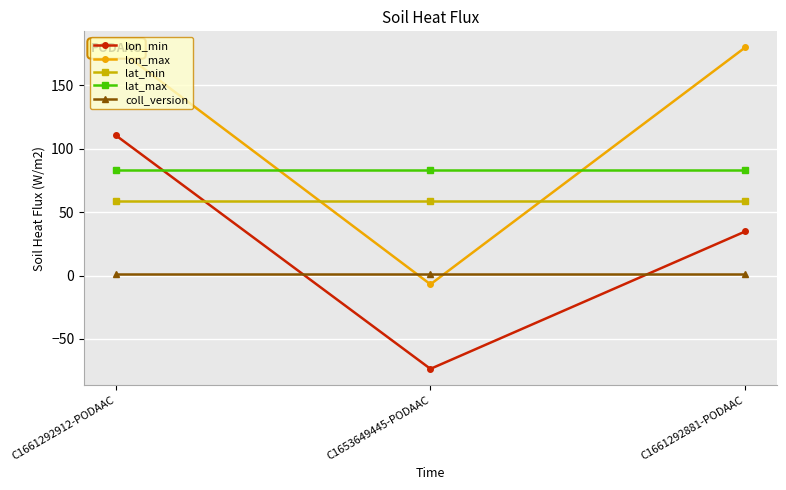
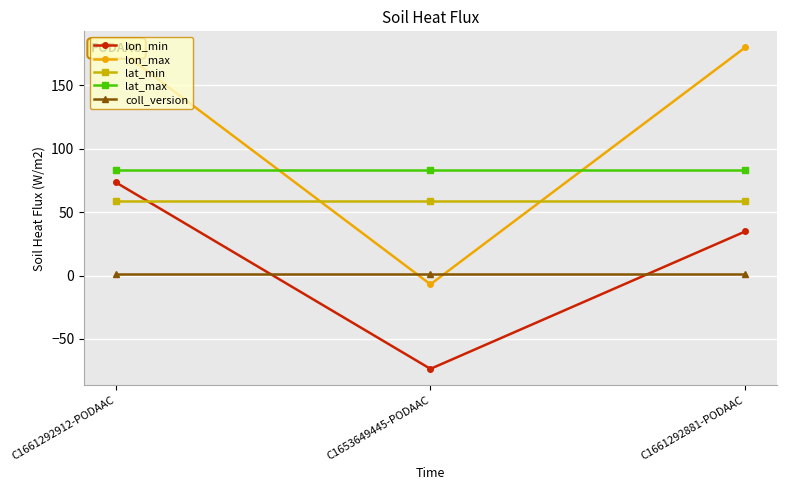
lon_min, C1661292912-PODAAC: 111 -> 74
